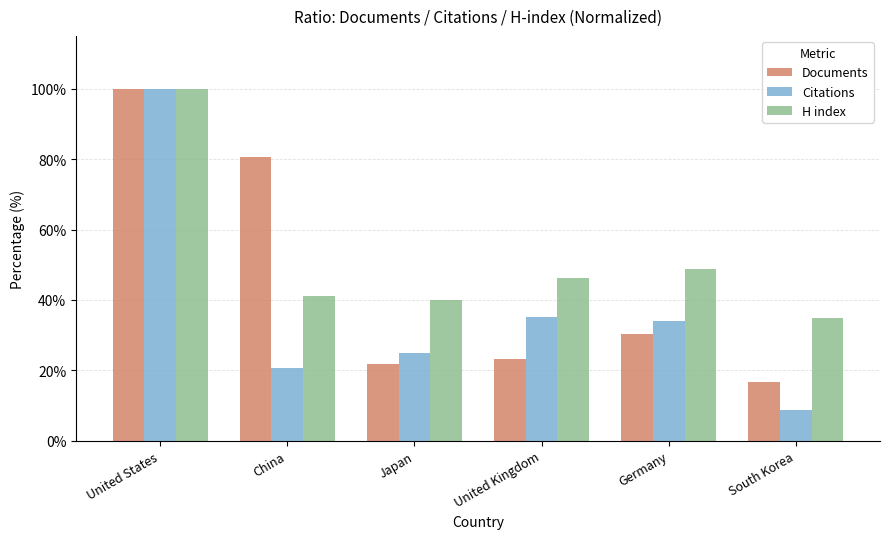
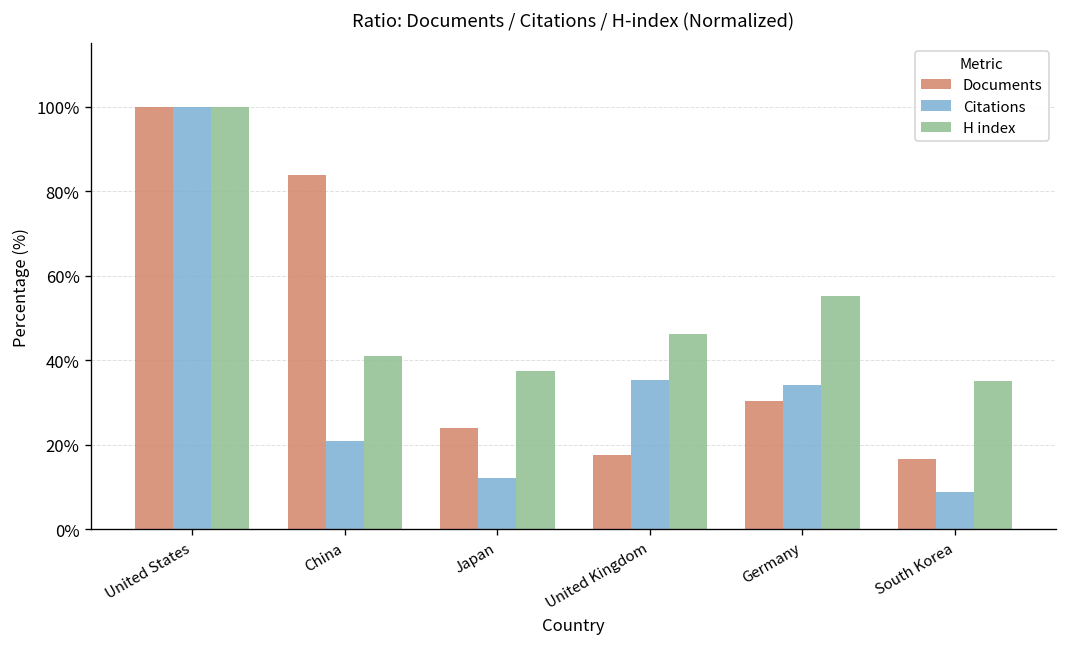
Documents, China: 81% -> 84%
Documents, Japan: 22% -> 24%
Citations, Japan: 25% -> 12%
H index, Japan: 40% -> 38%
Documents, United Kingdom: 23% -> 17%
H index, Germany: 49% -> 55%
